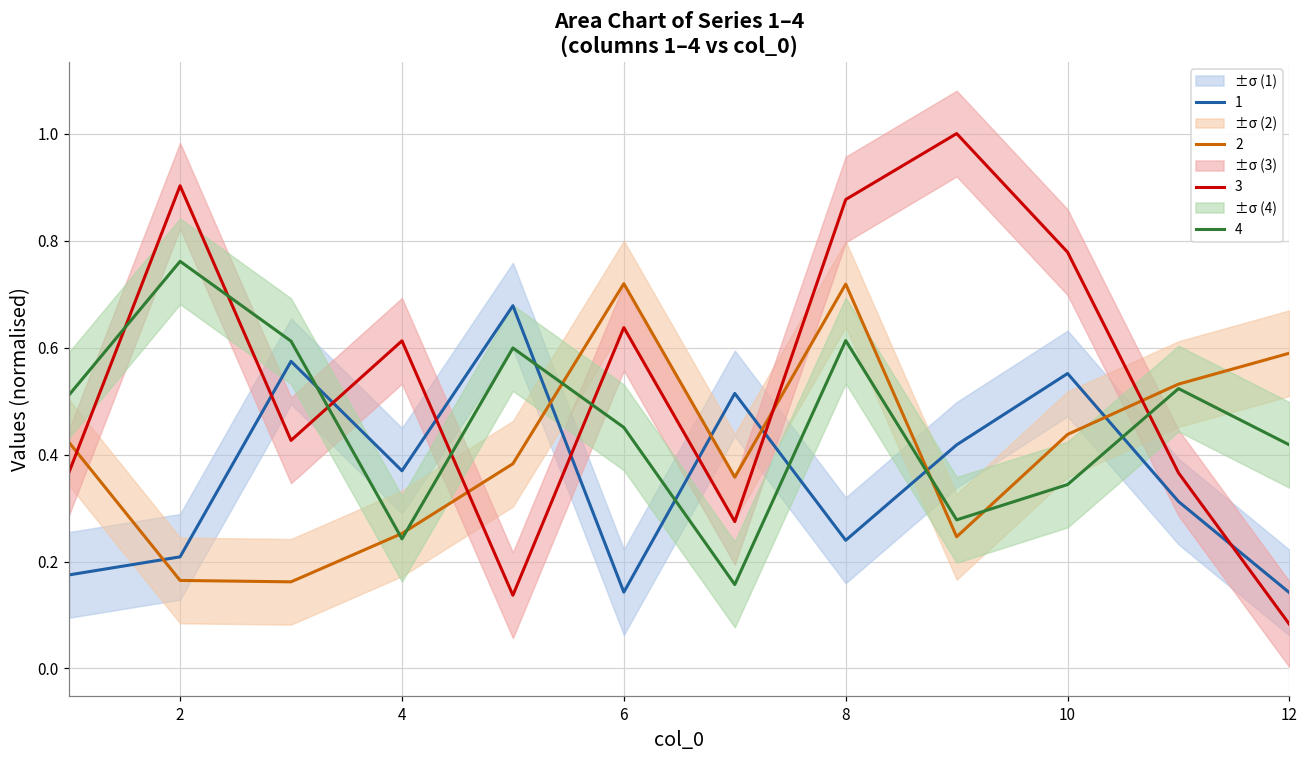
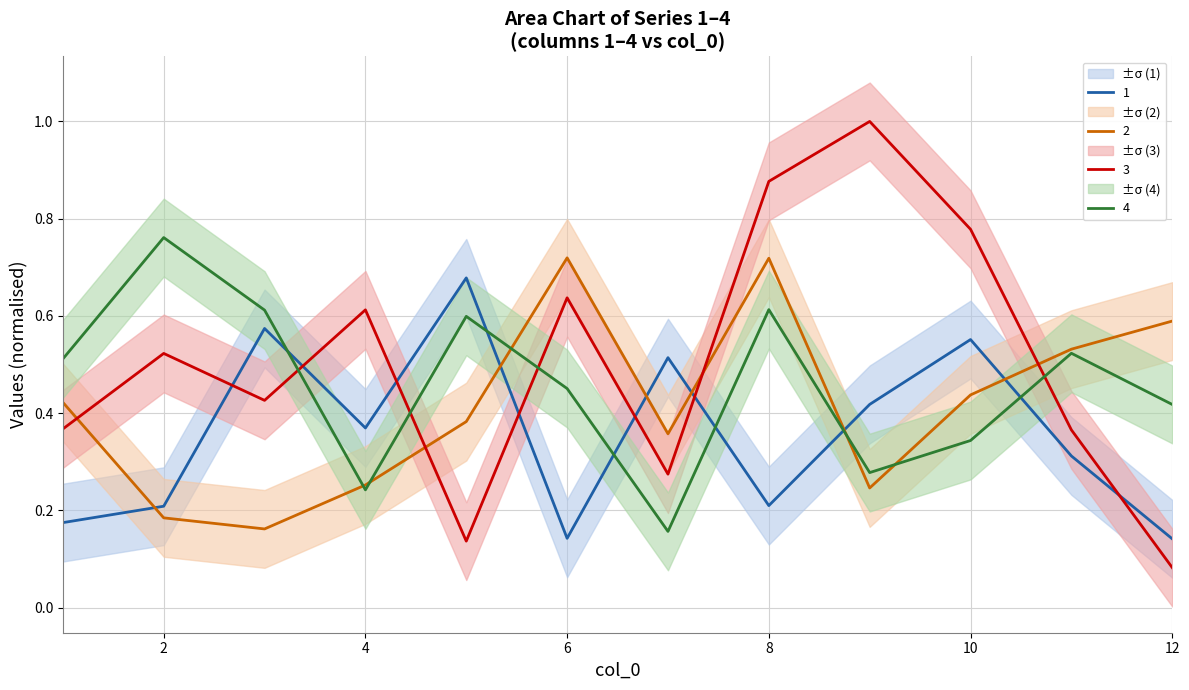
2, 2: 0.16 -> 0.18
3, 2: 0.90 -> 0.52
1, 8: 0.24 -> 0.21
